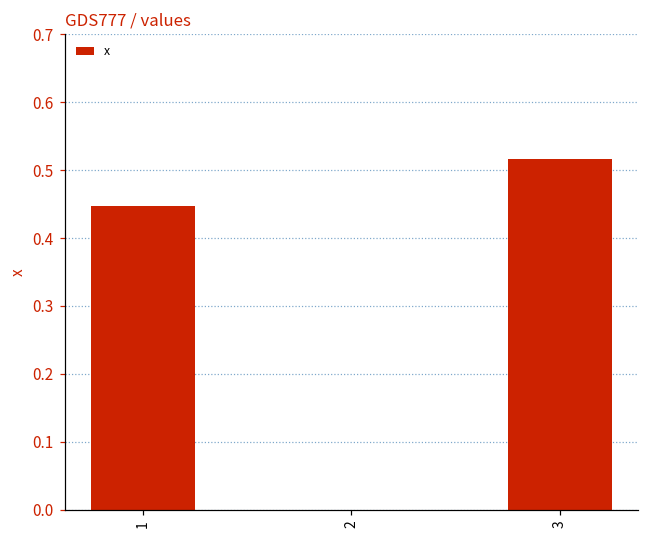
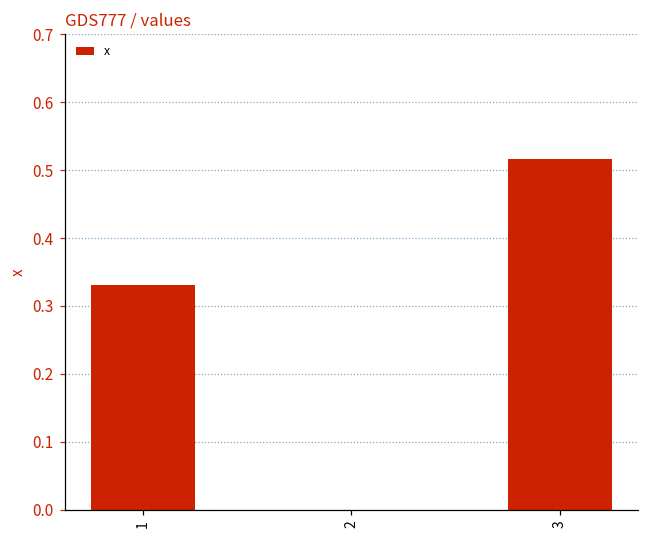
1: 0.45 -> 0.33
